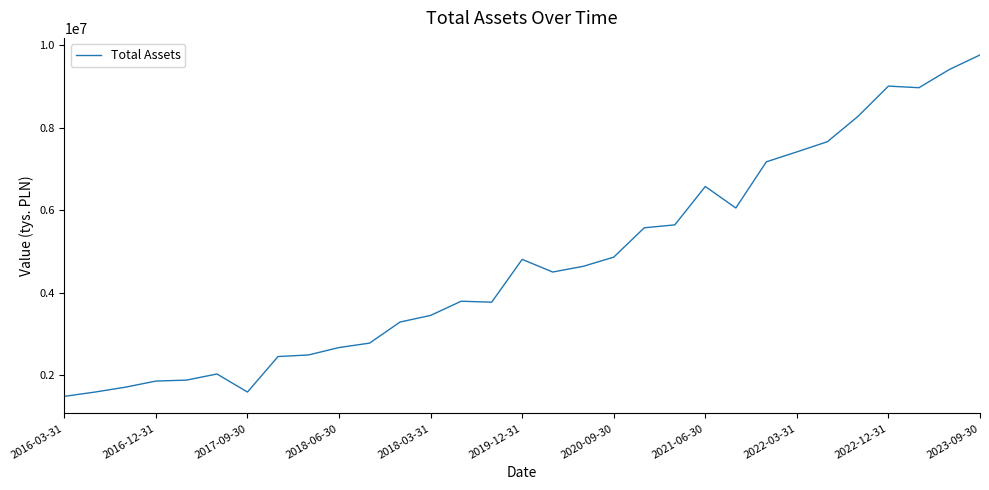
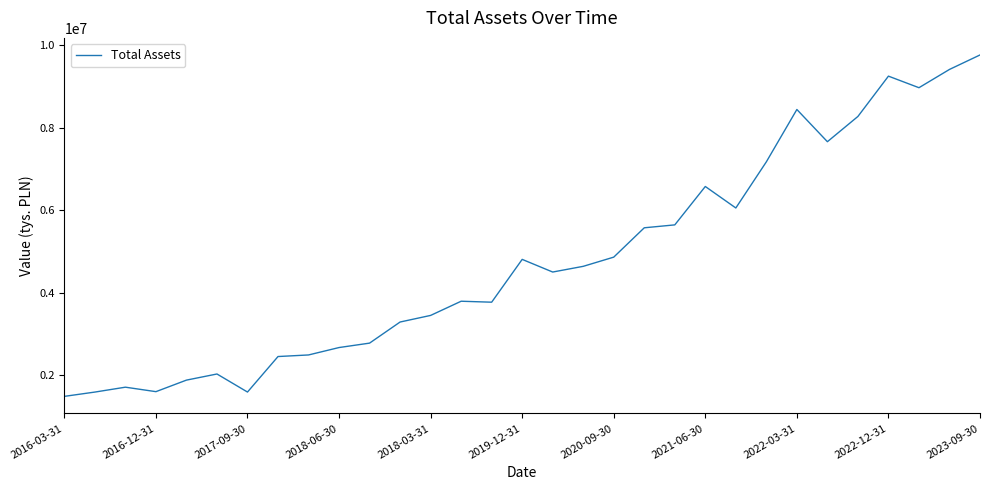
2016-12-31: 1900000 -> 1600000
2022-03-31: 7400000 -> 8400000
2022-12-31: 9000000 -> 9200000
